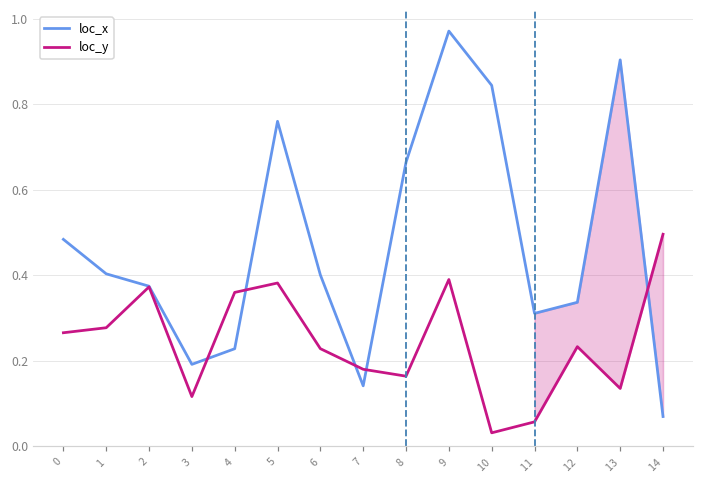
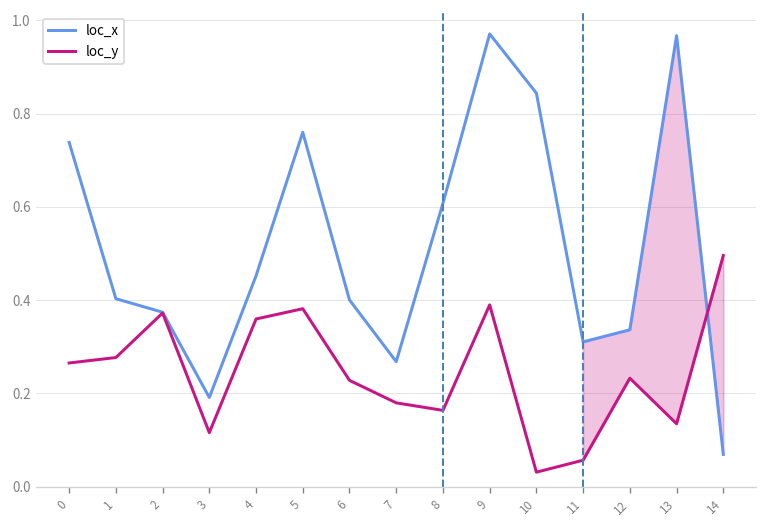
loc_x, 0: 0.48 -> 0.74
loc_x, 4: 0.23 -> 0.45
loc_x, 7: 0.14 -> 0.27
loc_x, 8: 0.66 -> 0.61
loc_x, 13: 0.90 -> 0.97
